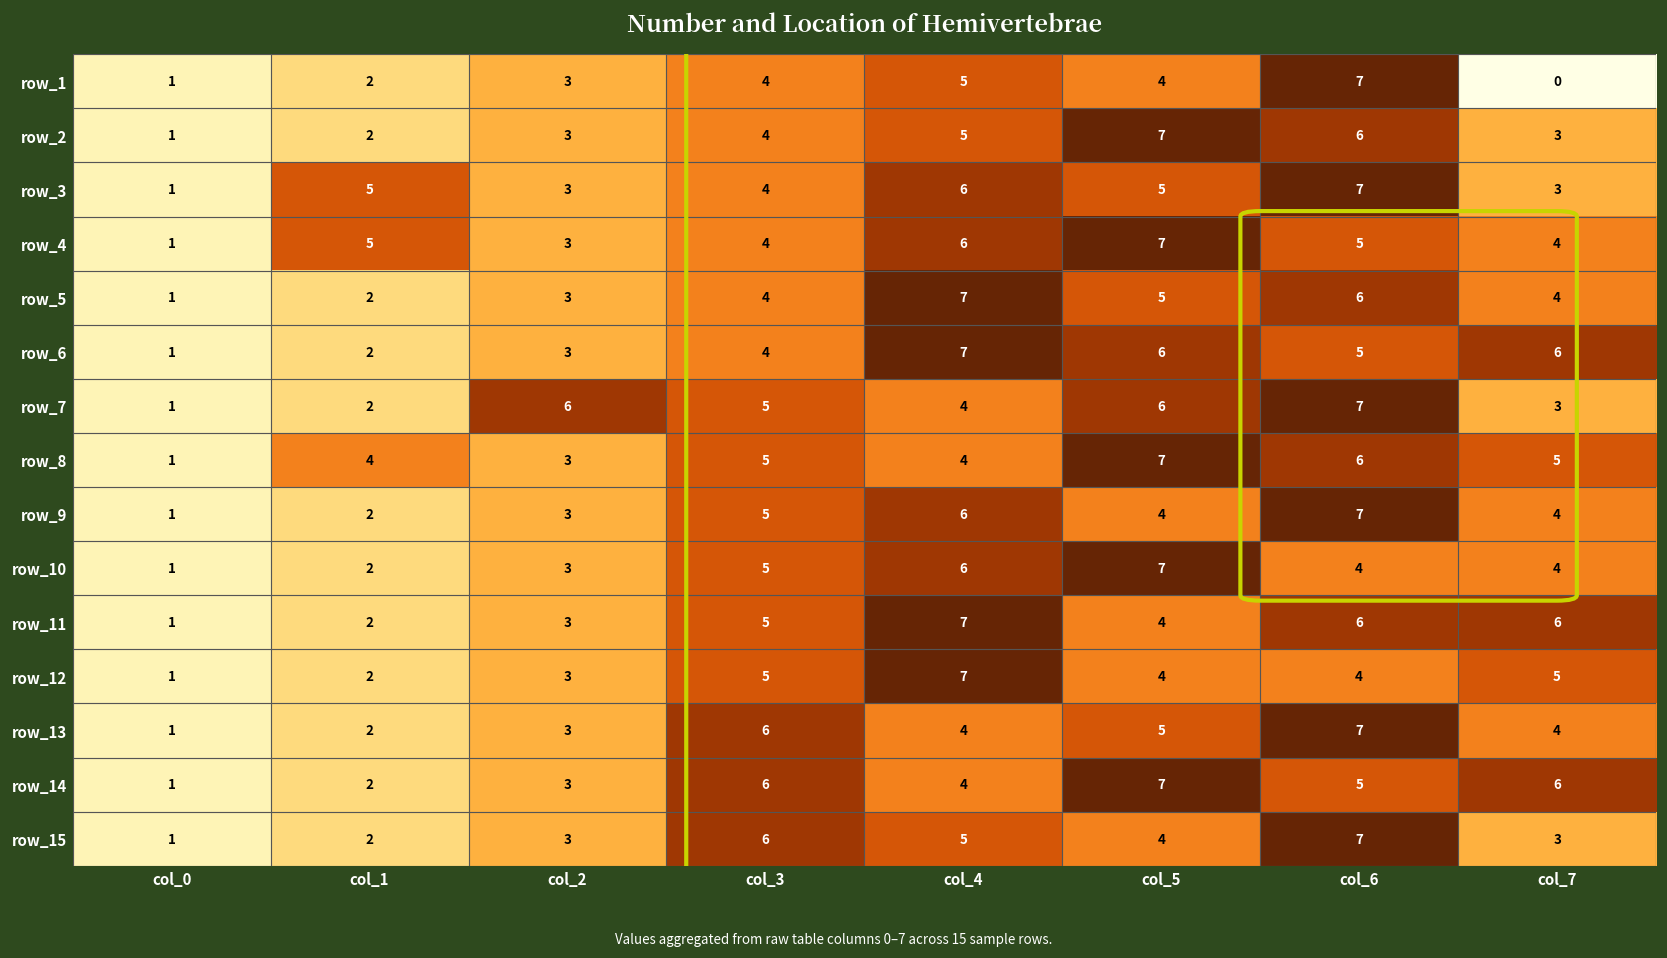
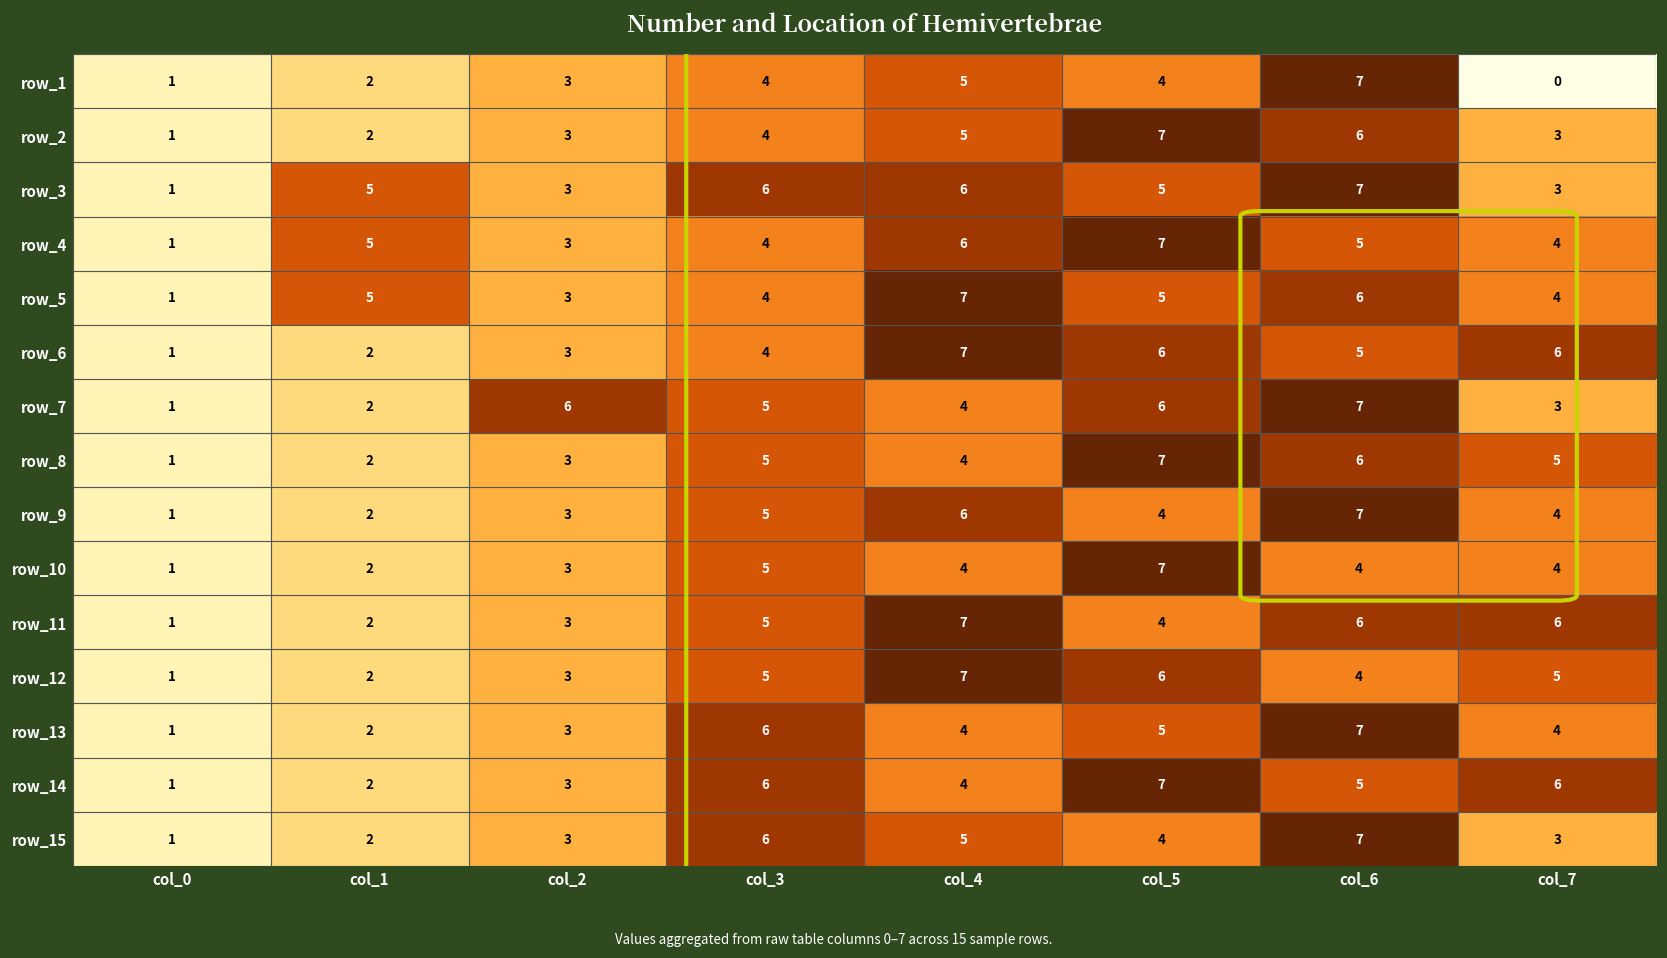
row_3, col_3: 4 -> 6
row_5, col_1: 2 -> 5
row_8, col_1: 4 -> 2
row_10, col_4: 6 -> 4
row_12, col_5: 4 -> 6
